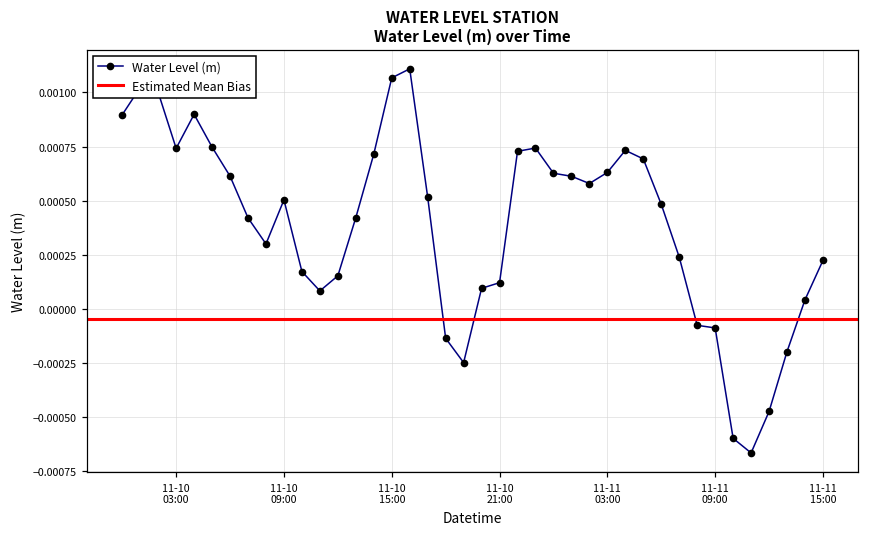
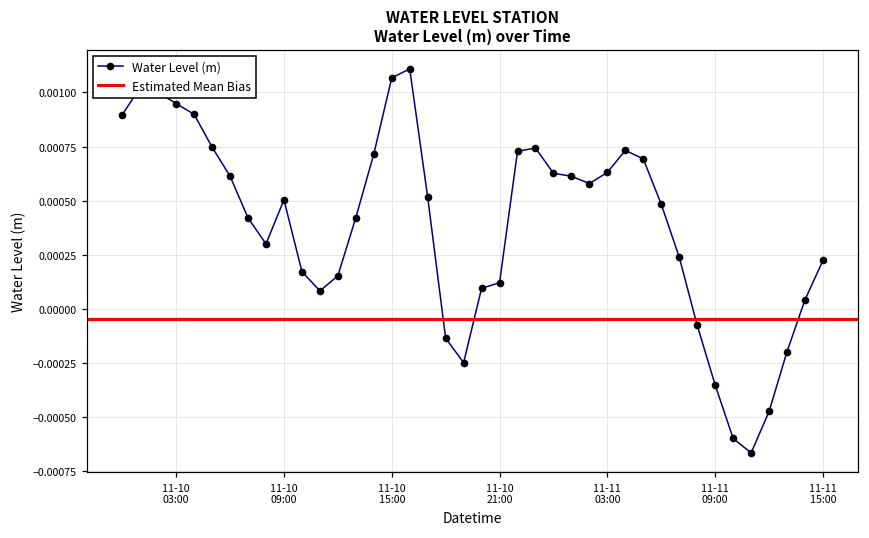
11-10 03:00: 0.00074 -> 0.00095
11-11 09:00: -0.00009 -> -0.00035
